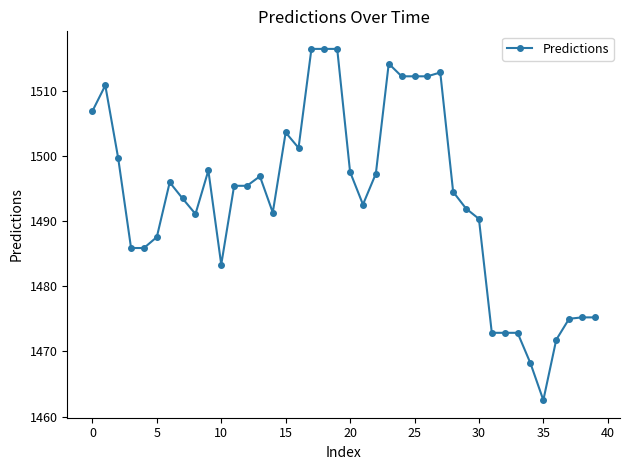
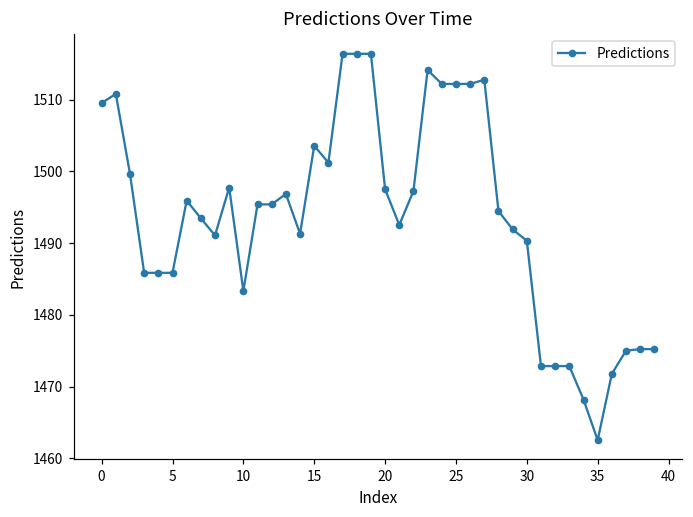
0: 1507 -> 1510
5: 1488 -> 1486
